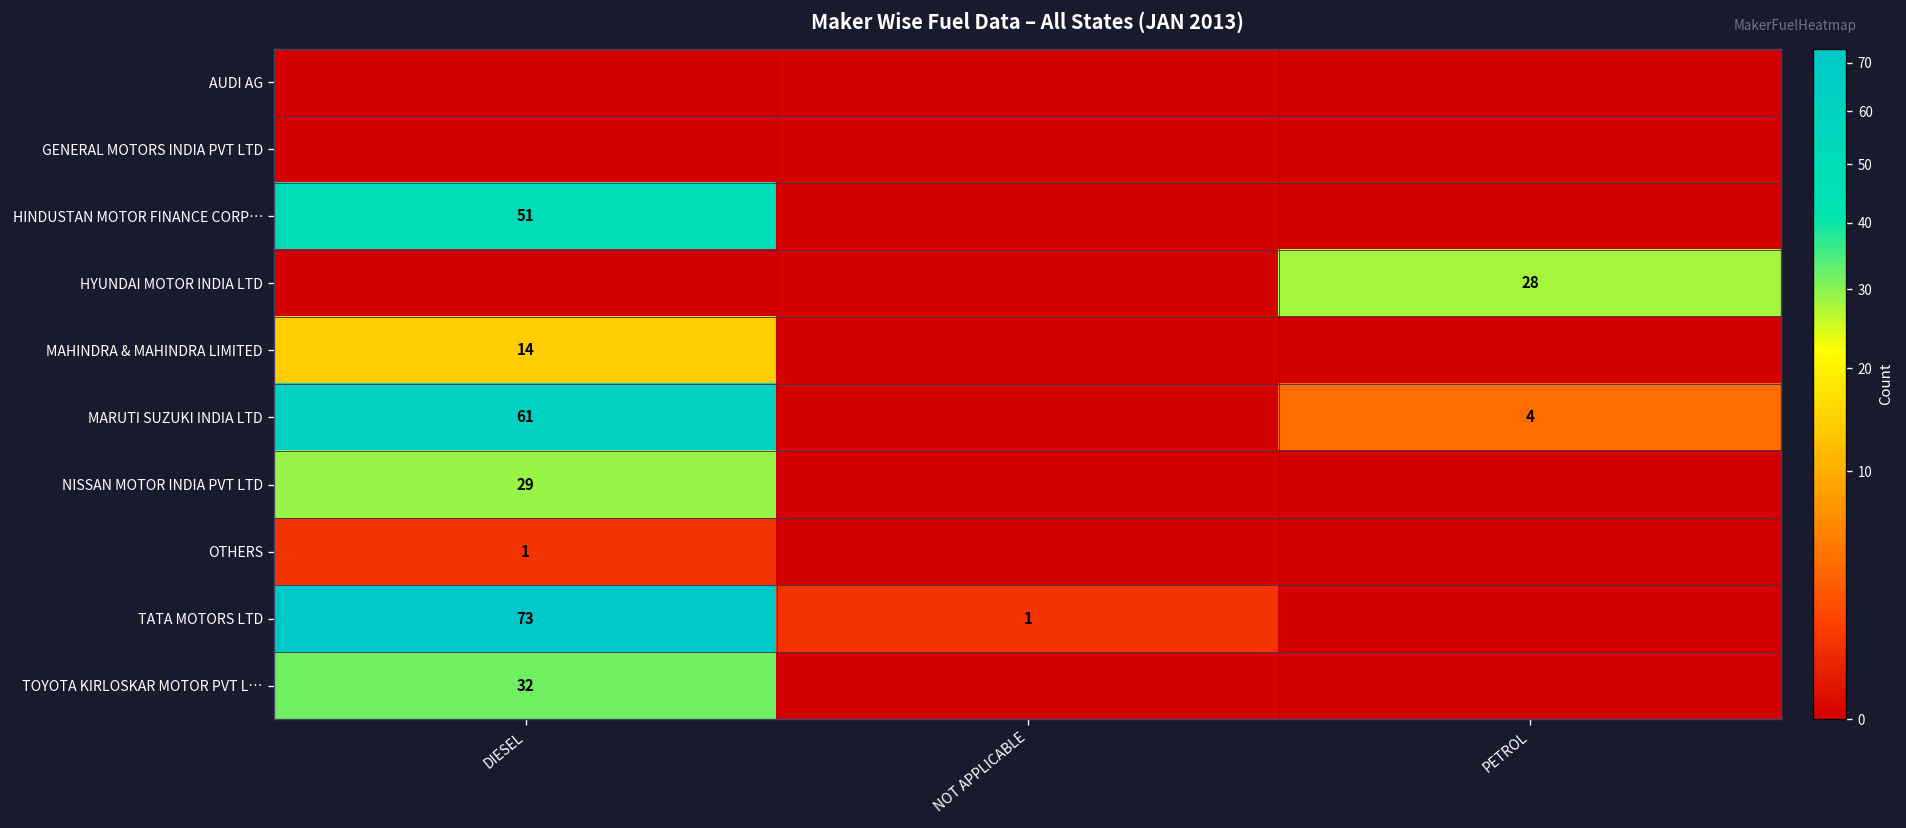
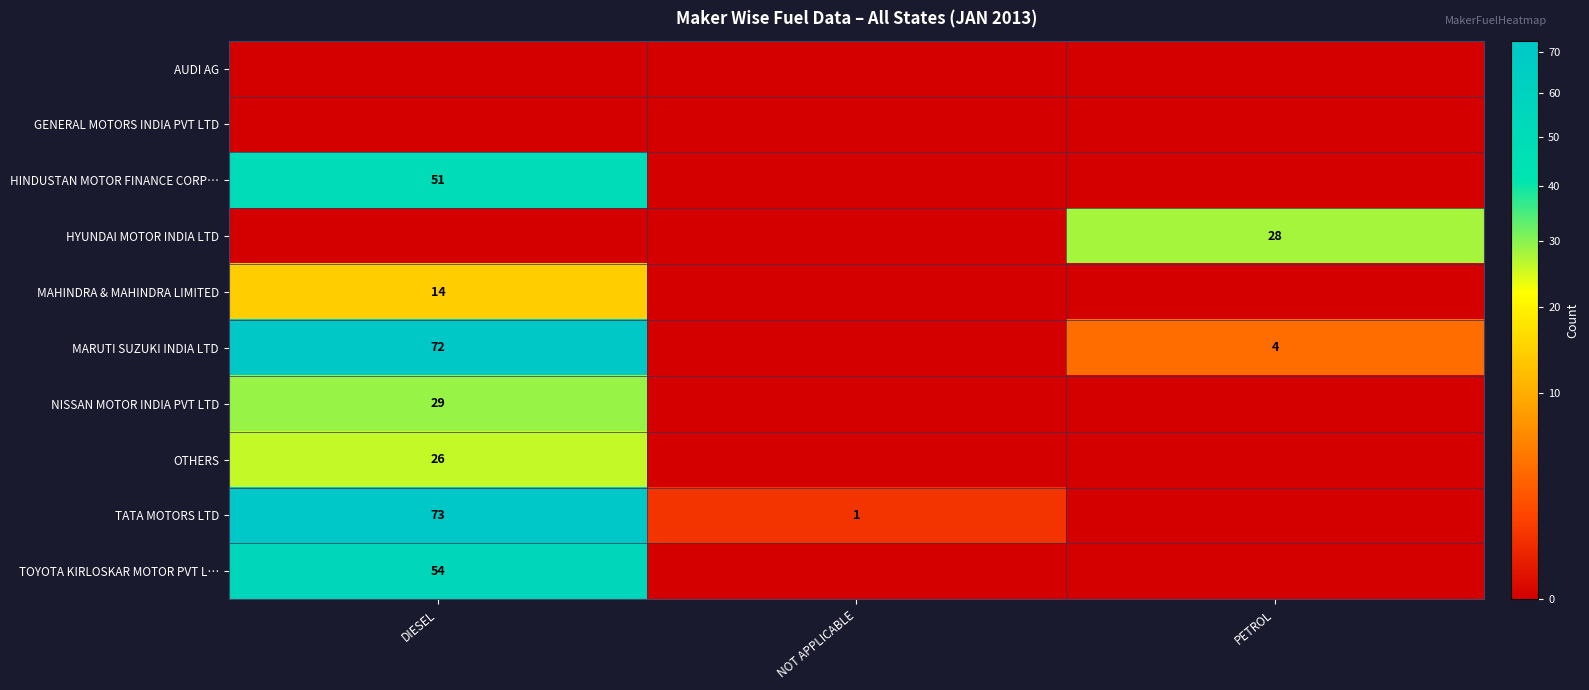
MARUTI SUZUKI INDIA LTD, DIESEL: 61 -> 72
OTHERS, DIESEL: 1 -> 26
TOYOTA KIRLOSKAR MOTOR PVT L…, DIESEL: 32 -> 54
